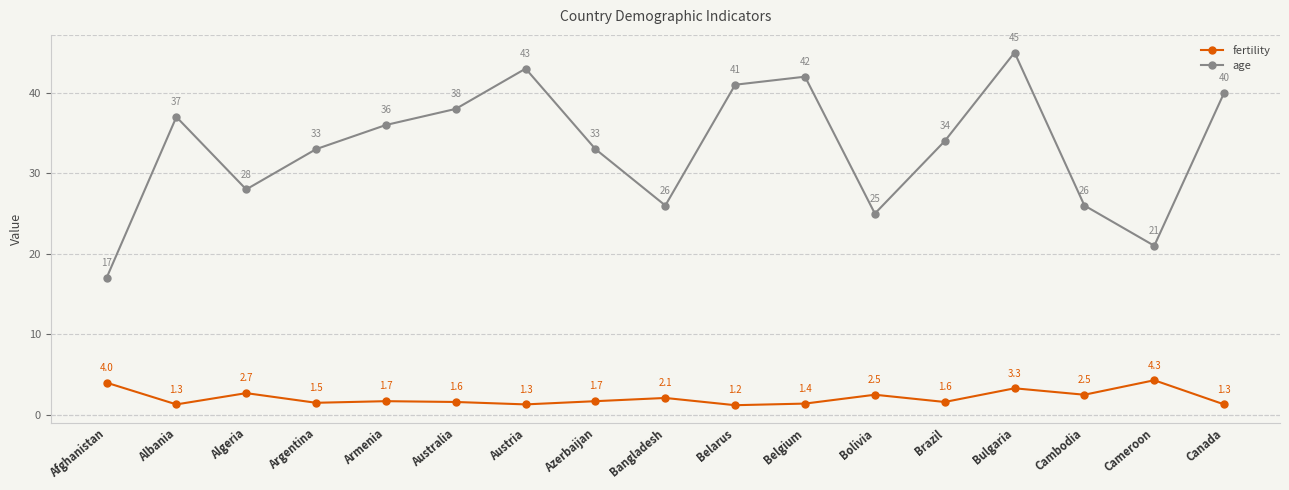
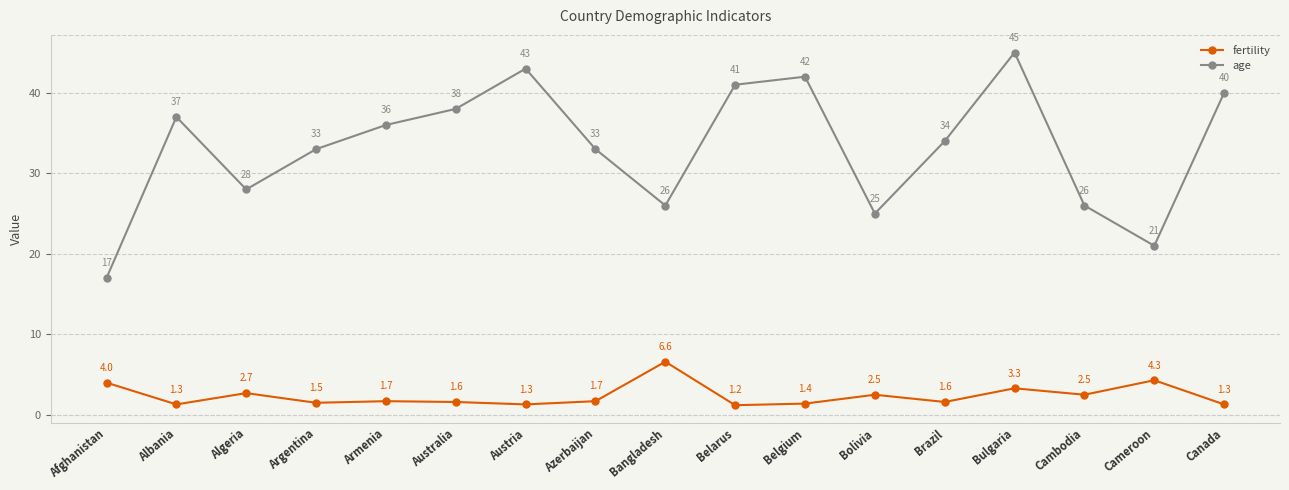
fertility, Bangladesh: 2.1 -> 6.6
